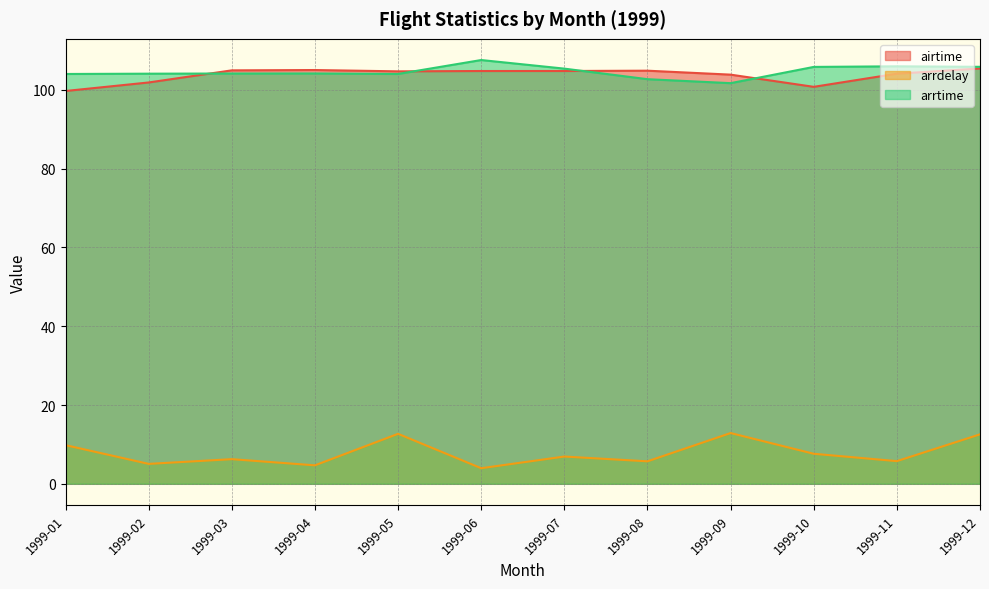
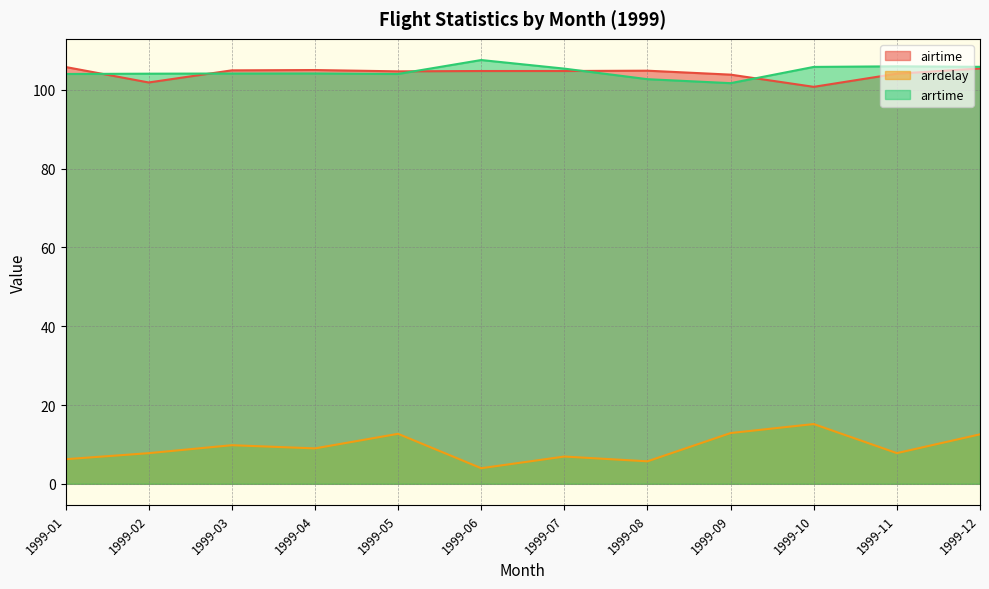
airtime, 1999-01: 100 -> 106
arrdelay, 1999-01: 10 -> 6
arrdelay, 1999-02: 5 -> 8
arrdelay, 1999-03: 6 -> 10
arrdelay, 1999-04: 5 -> 9
arrdelay, 1999-10: 8 -> 15
arrdelay, 1999-11: 6 -> 8
